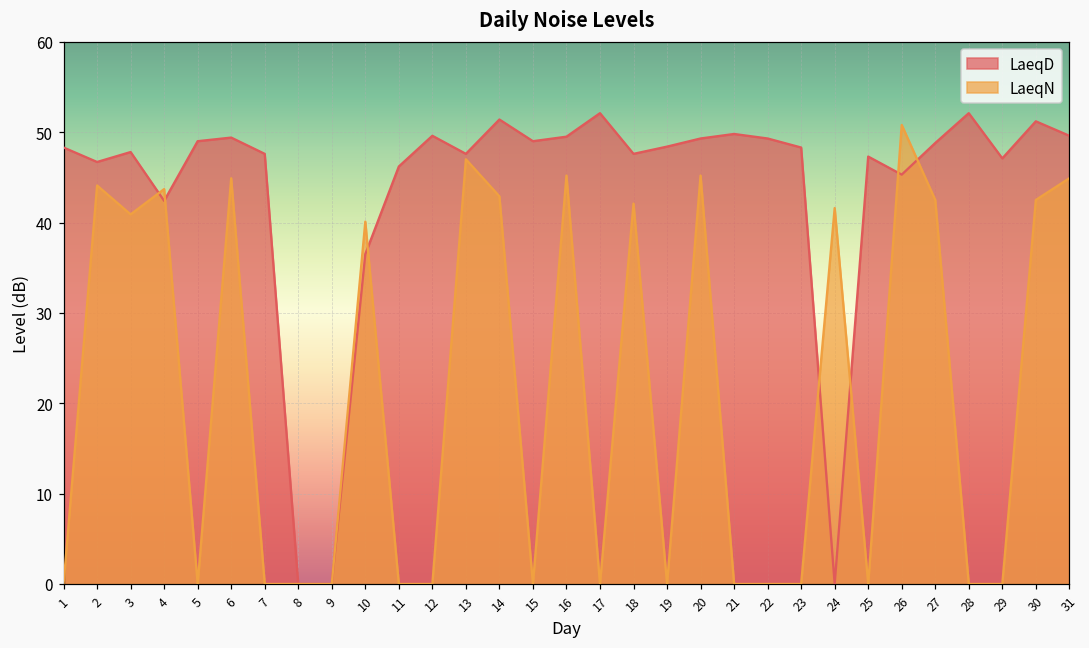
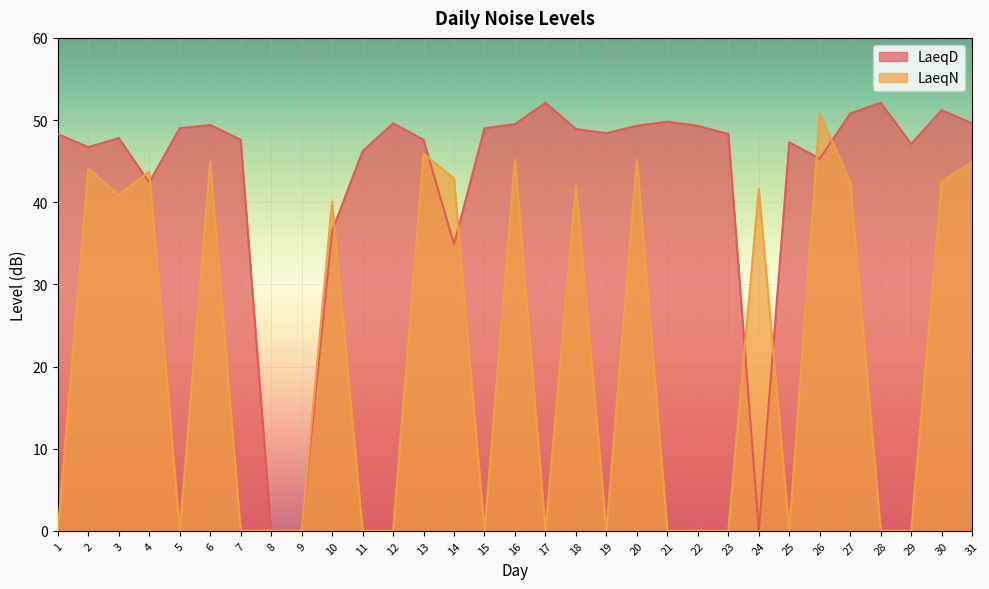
LaeqN, 13: 47 -> 46
LaeqD, 14: 51 -> 35
LaeqD, 18: 48 -> 49
LaeqD, 27: 49 -> 51
